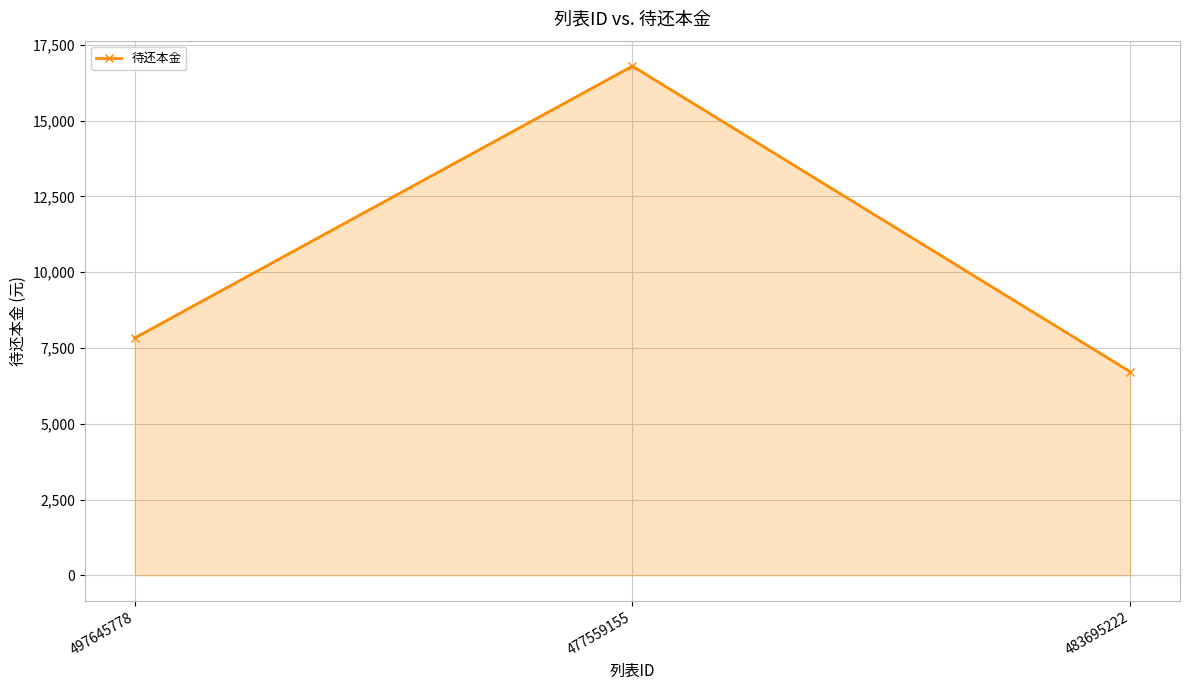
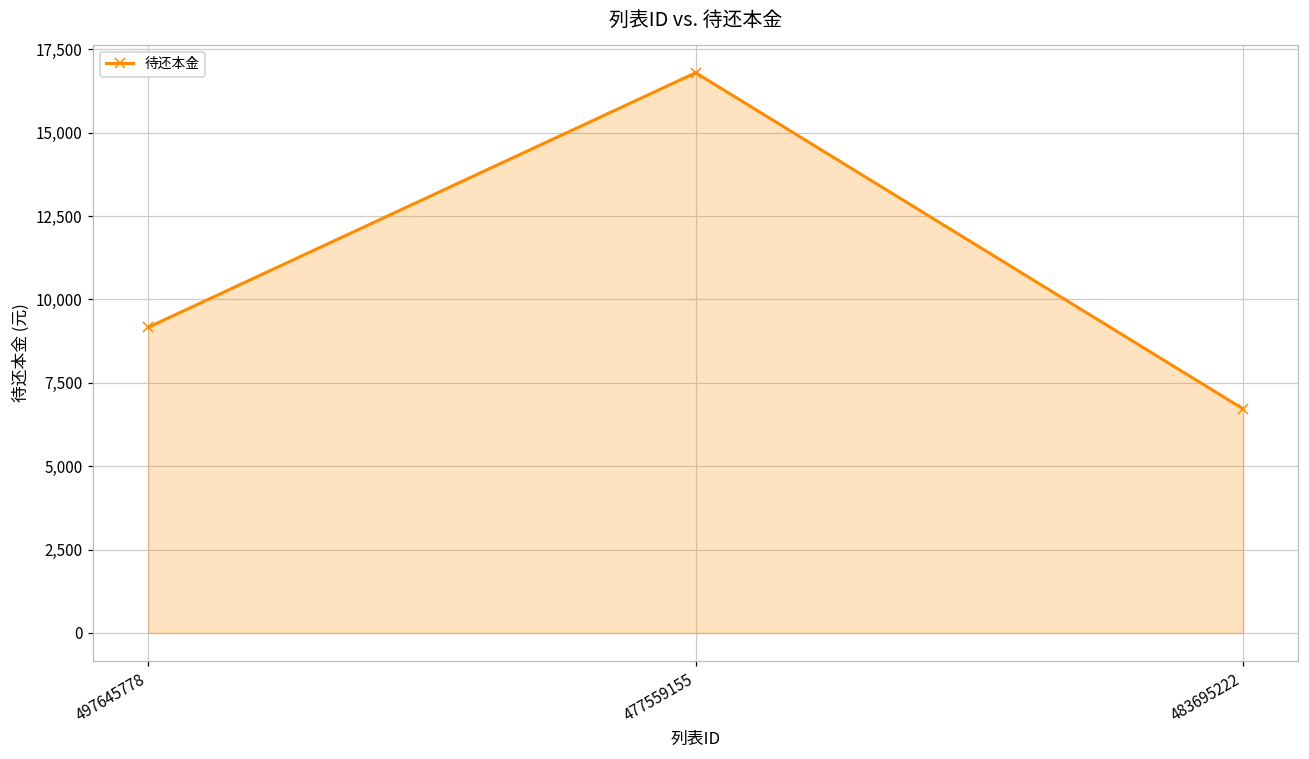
497645778: 7,800 -> 9,200
